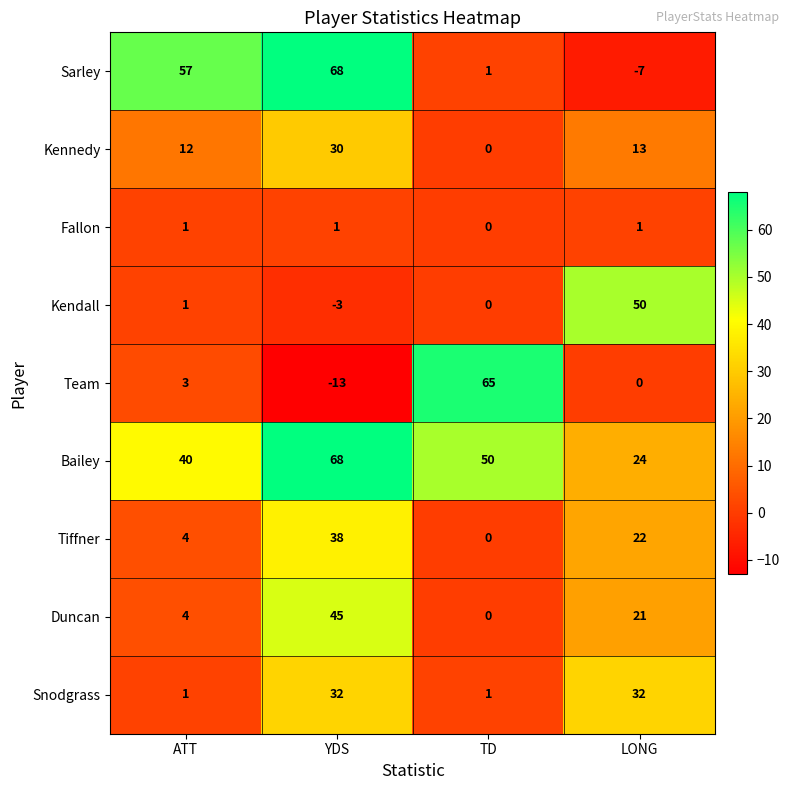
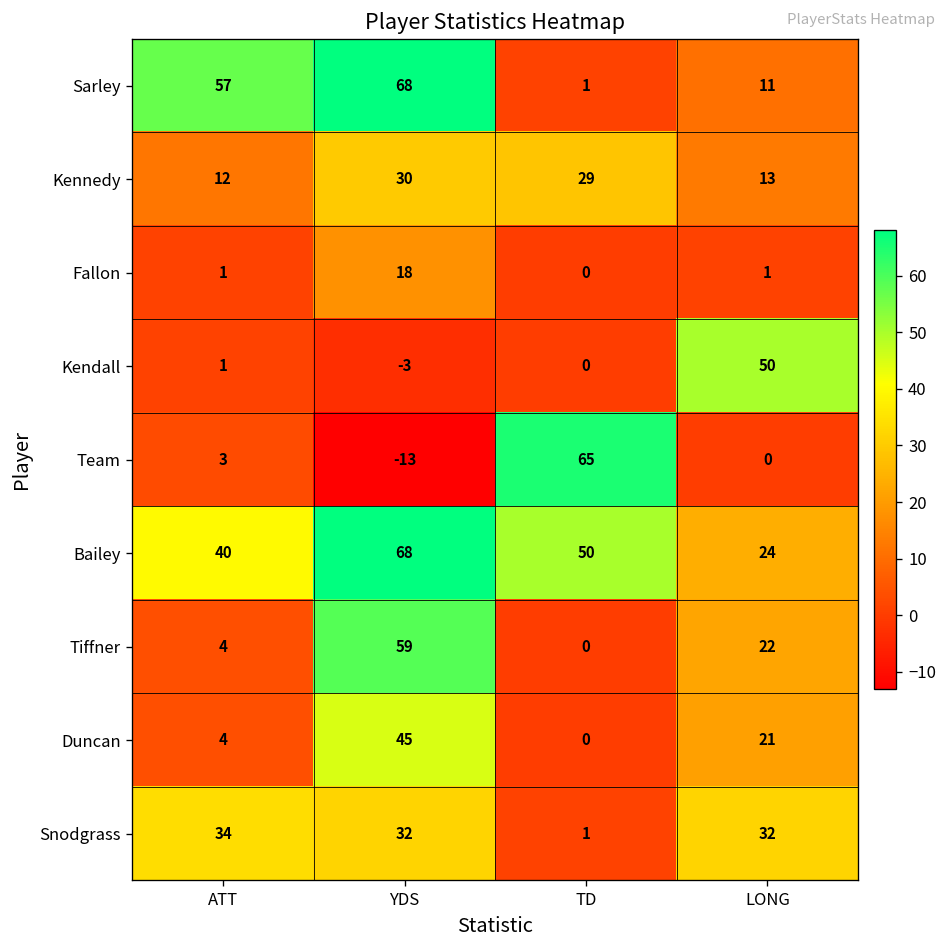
Sarley, LONG: -7 -> 11
Kennedy, TD: 0 -> 29
Fallon, YDS: 1 -> 18
Tiffner, YDS: 38 -> 59
Snodgrass, ATT: 1 -> 34
